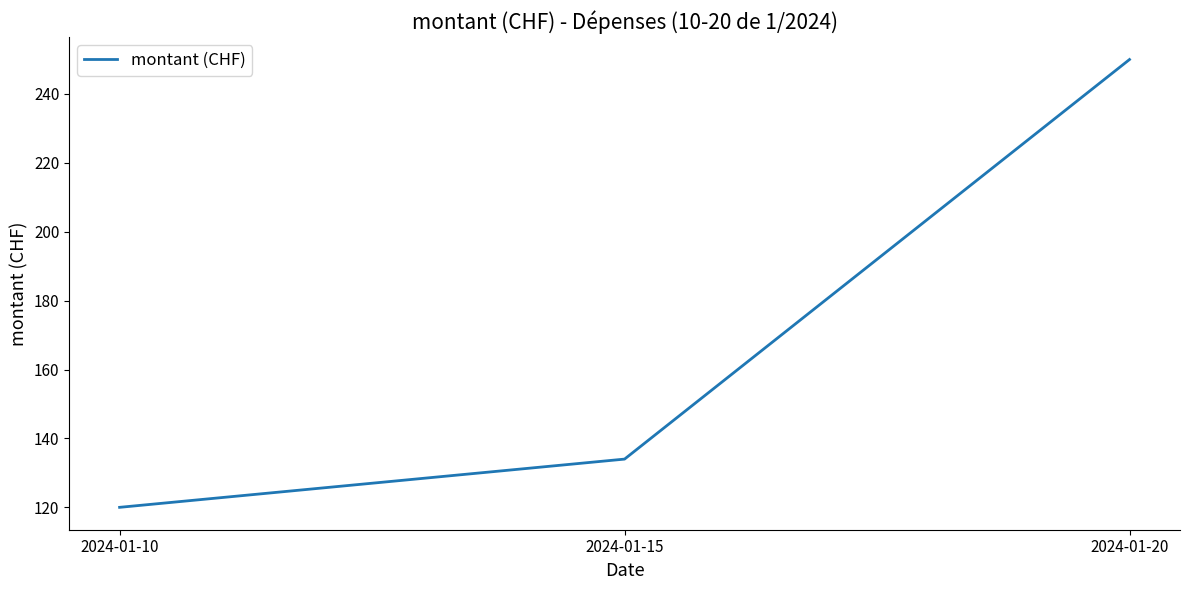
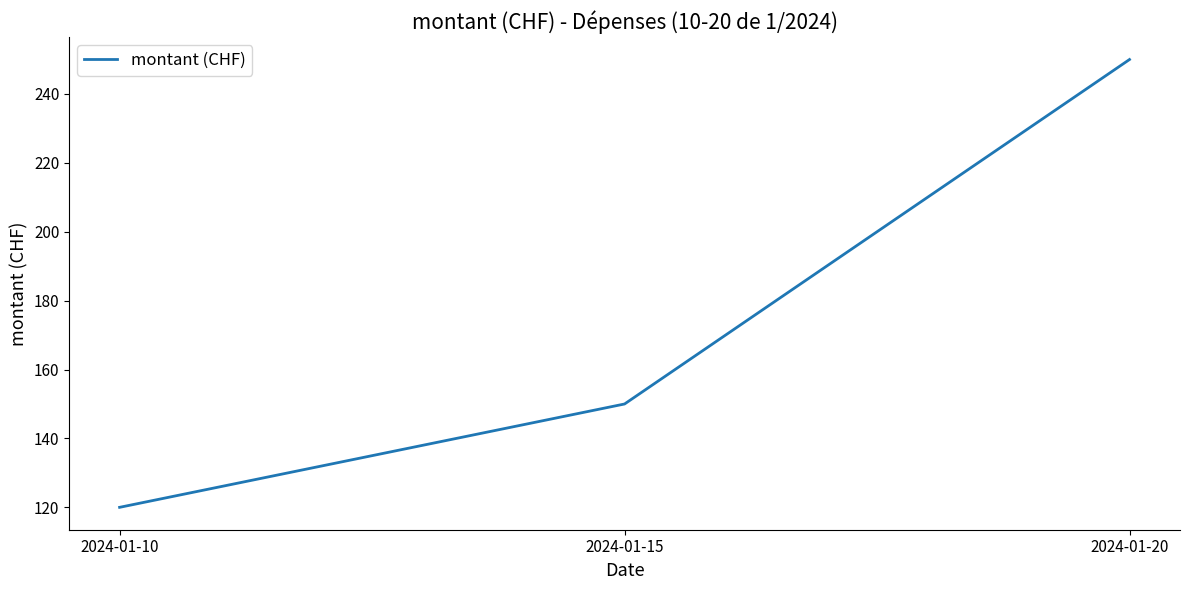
2024-01-15: 134 -> 150
